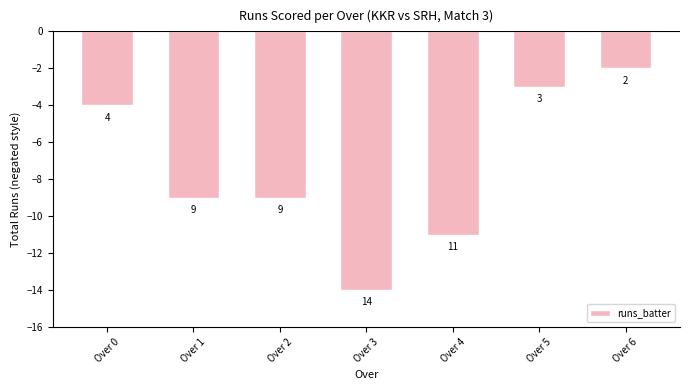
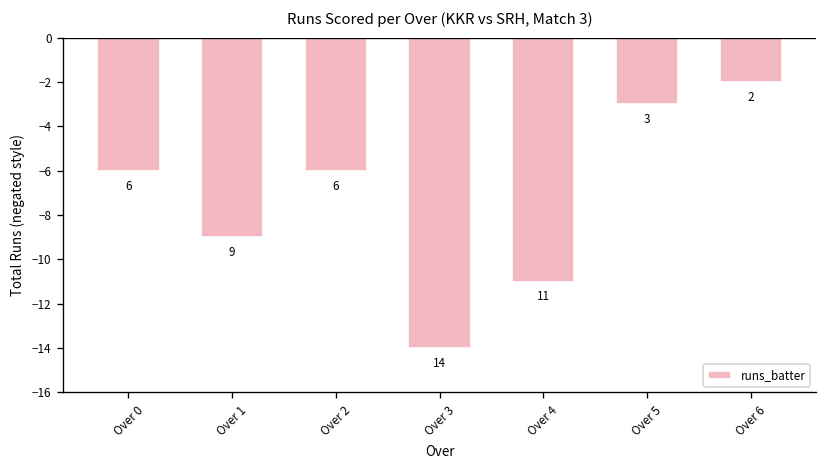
Over 0: 4 -> 6
Over 2: 9 -> 6
